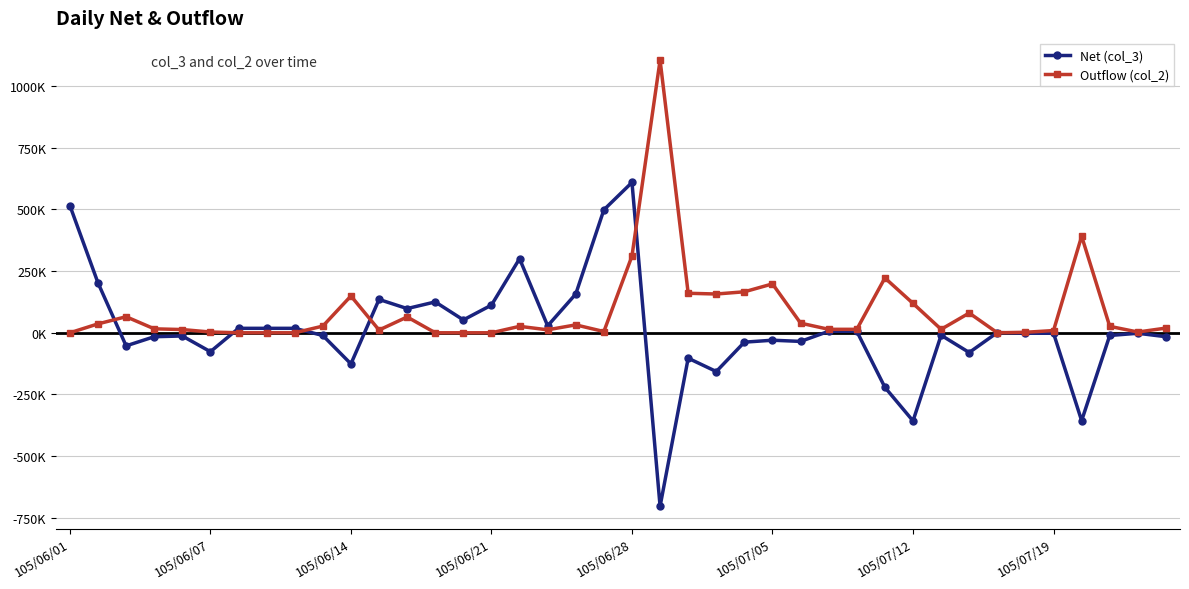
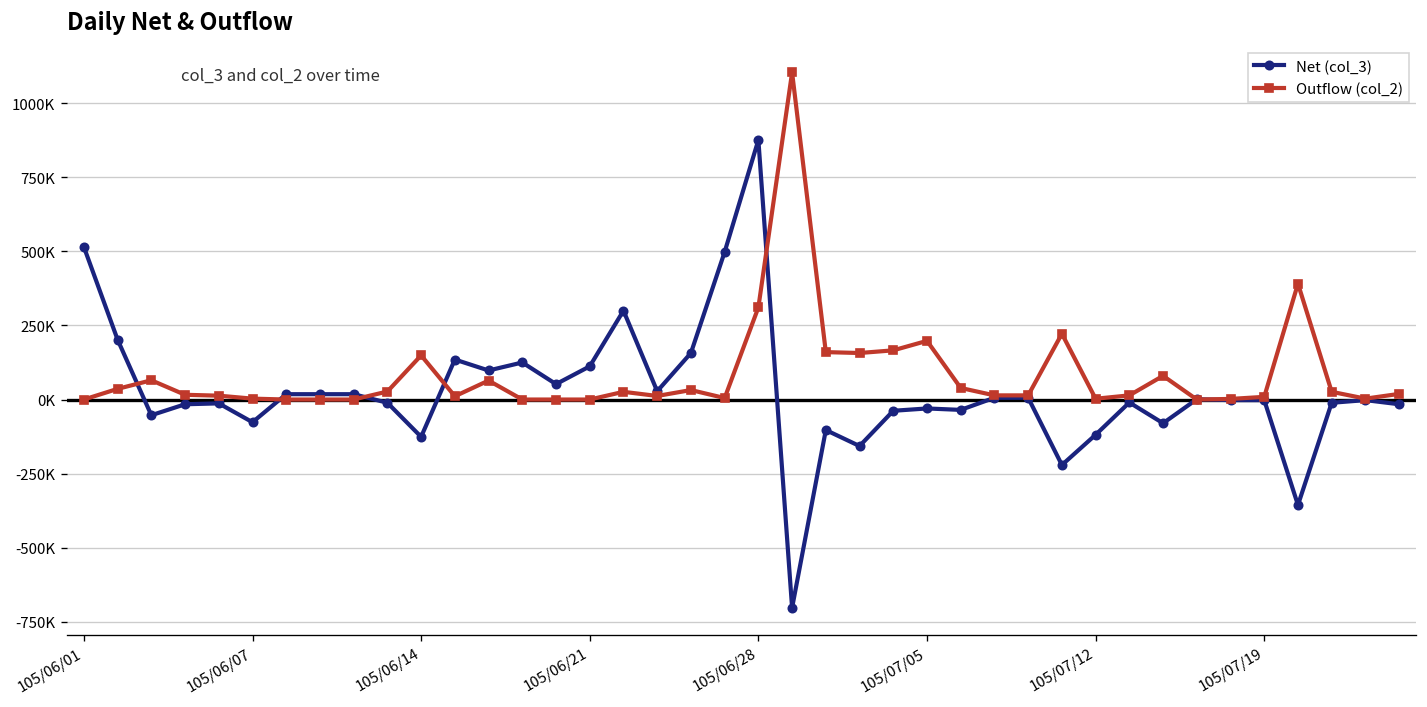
Net (col_3), 105/06/28: 610000 -> 880000
Net (col_3), 105/07/12: -360000 -> -120000
Outflow (col_2), 105/07/12: 120000 -> 0
